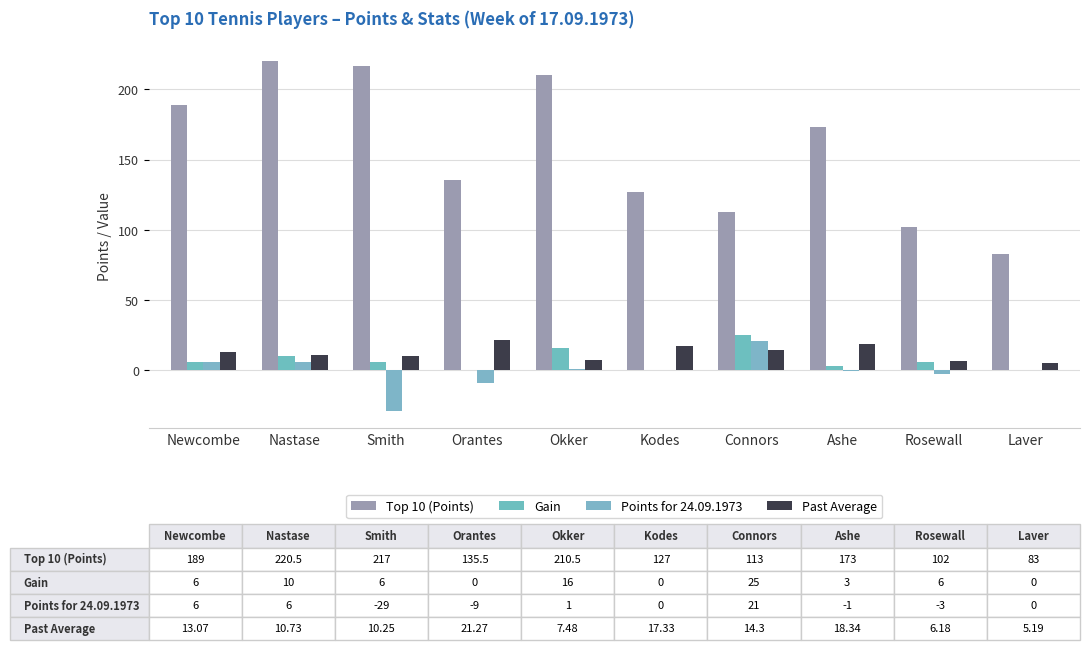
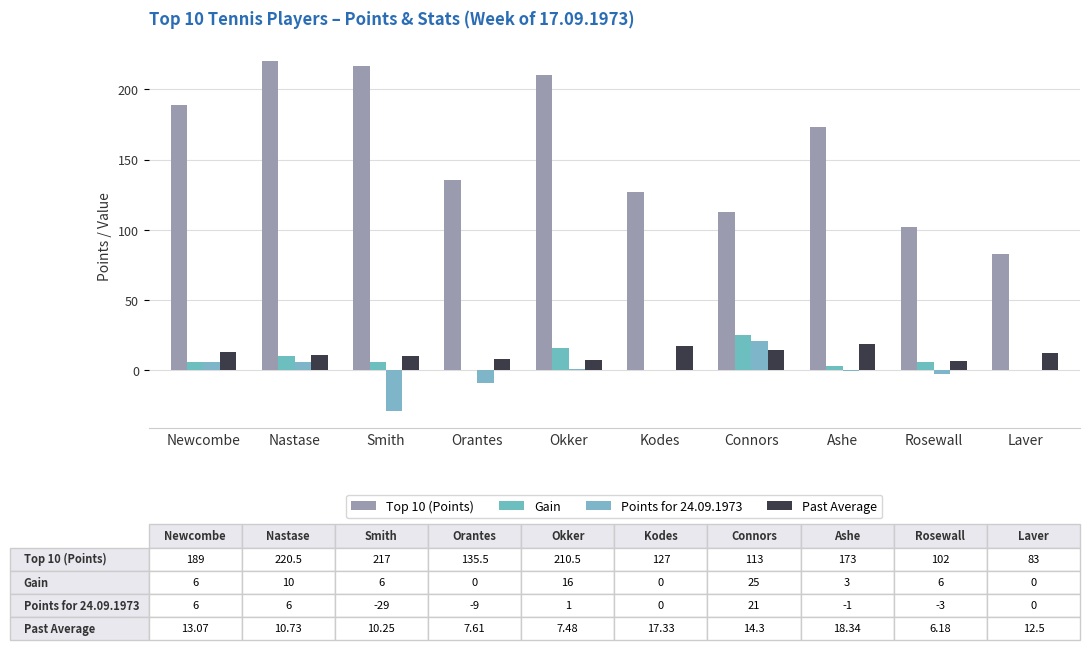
Past Average, Orantes: 21.27 -> 7.61
Past Average, Laver: 5.19 -> 12.5
